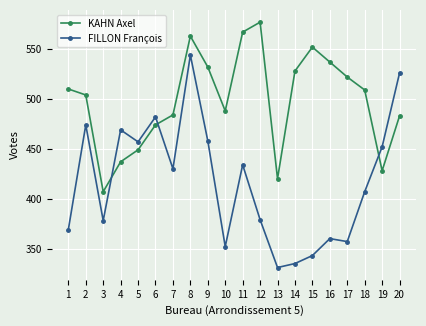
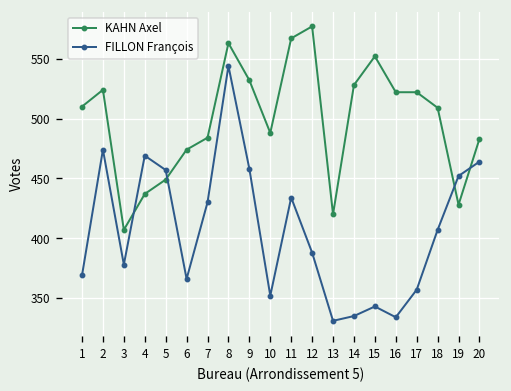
KAHN Axel, 2: 500 -> 520
FILLON François, 6: 480 -> 370
FILLON François, 12: 380 -> 390
KAHN Axel, 16: 540 -> 520
FILLON François, 16: 360 -> 330
FILLON François, 20: 530 -> 460
